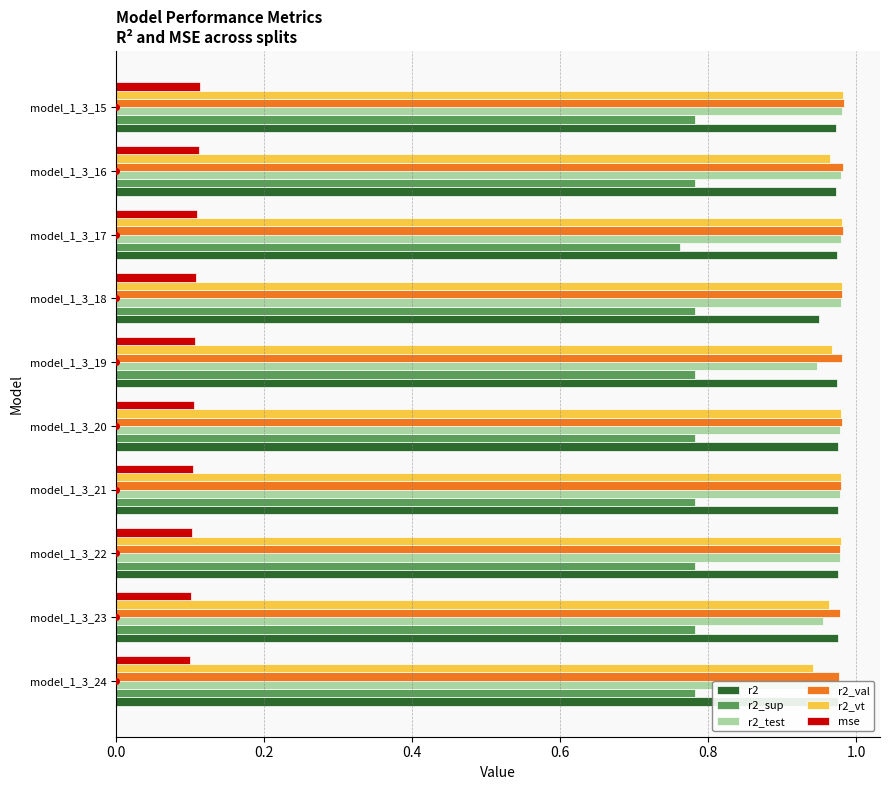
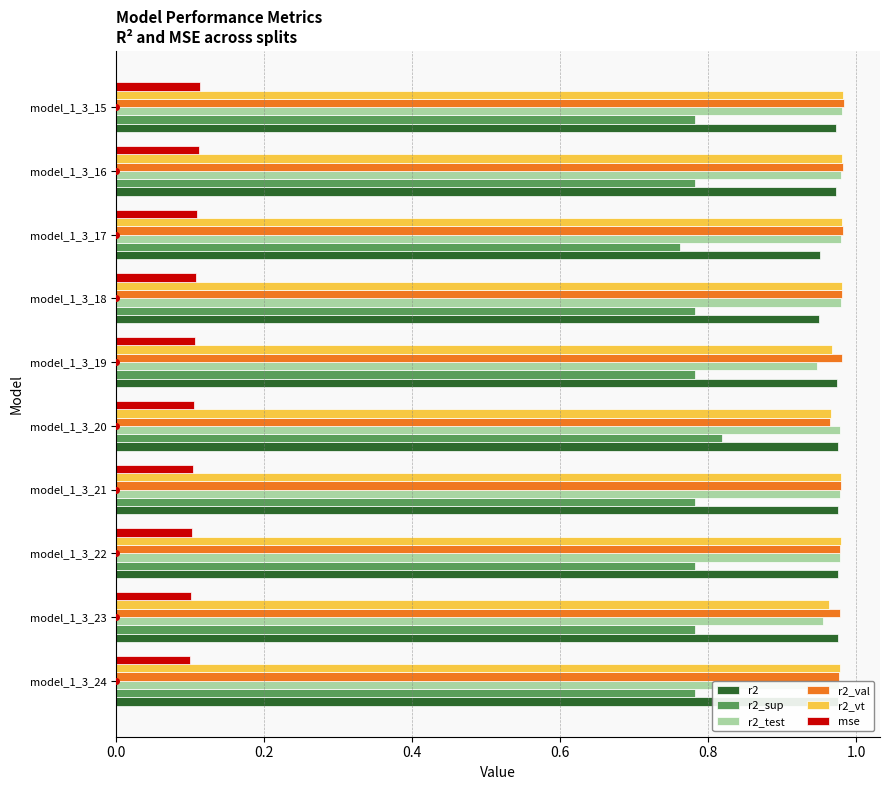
r2_vt, model_1_3_16: 0.96 -> 0.98
r2, model_1_3_17: 0.97 -> 0.95
r2_vt, model_1_3_20: 0.98 -> 0.97
r2_val, model_1_3_20: 0.98 -> 0.96
r2_sup, model_1_3_20: 0.78 -> 0.82
r2_vt, model_1_3_24: 0.94 -> 0.98
